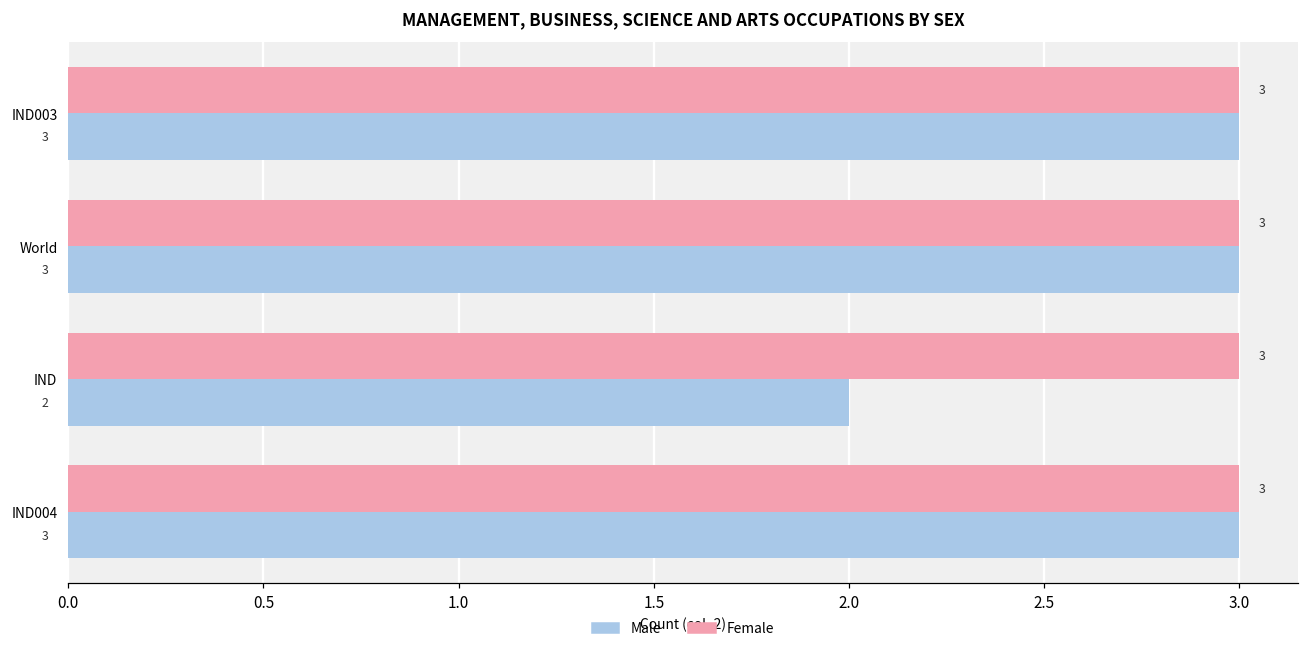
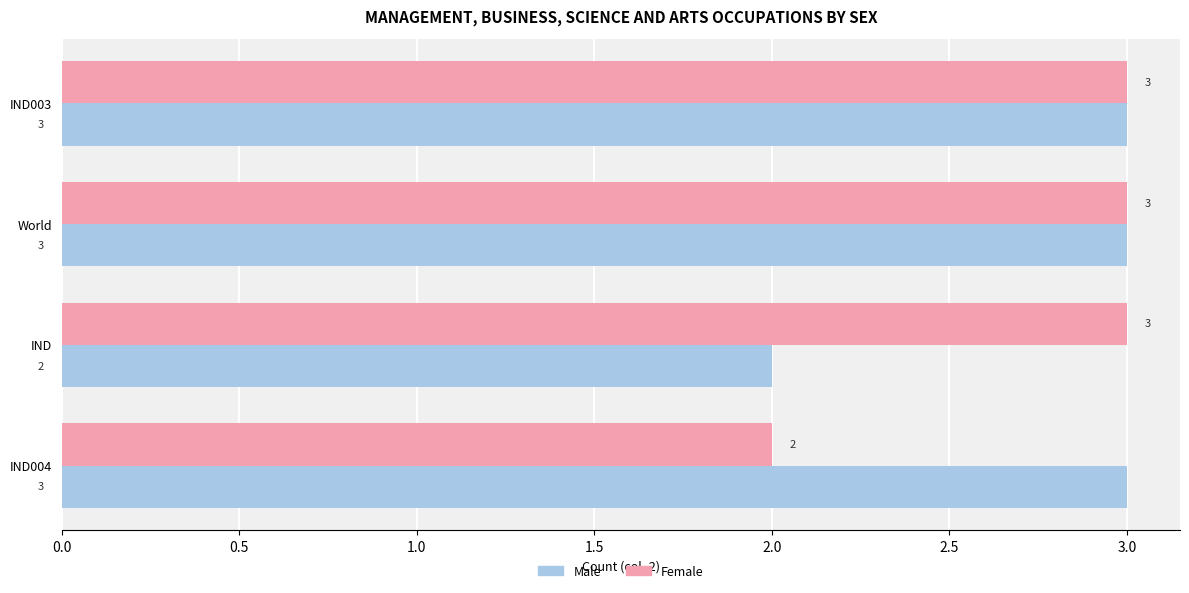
Female, IND004: 3 -> 2
